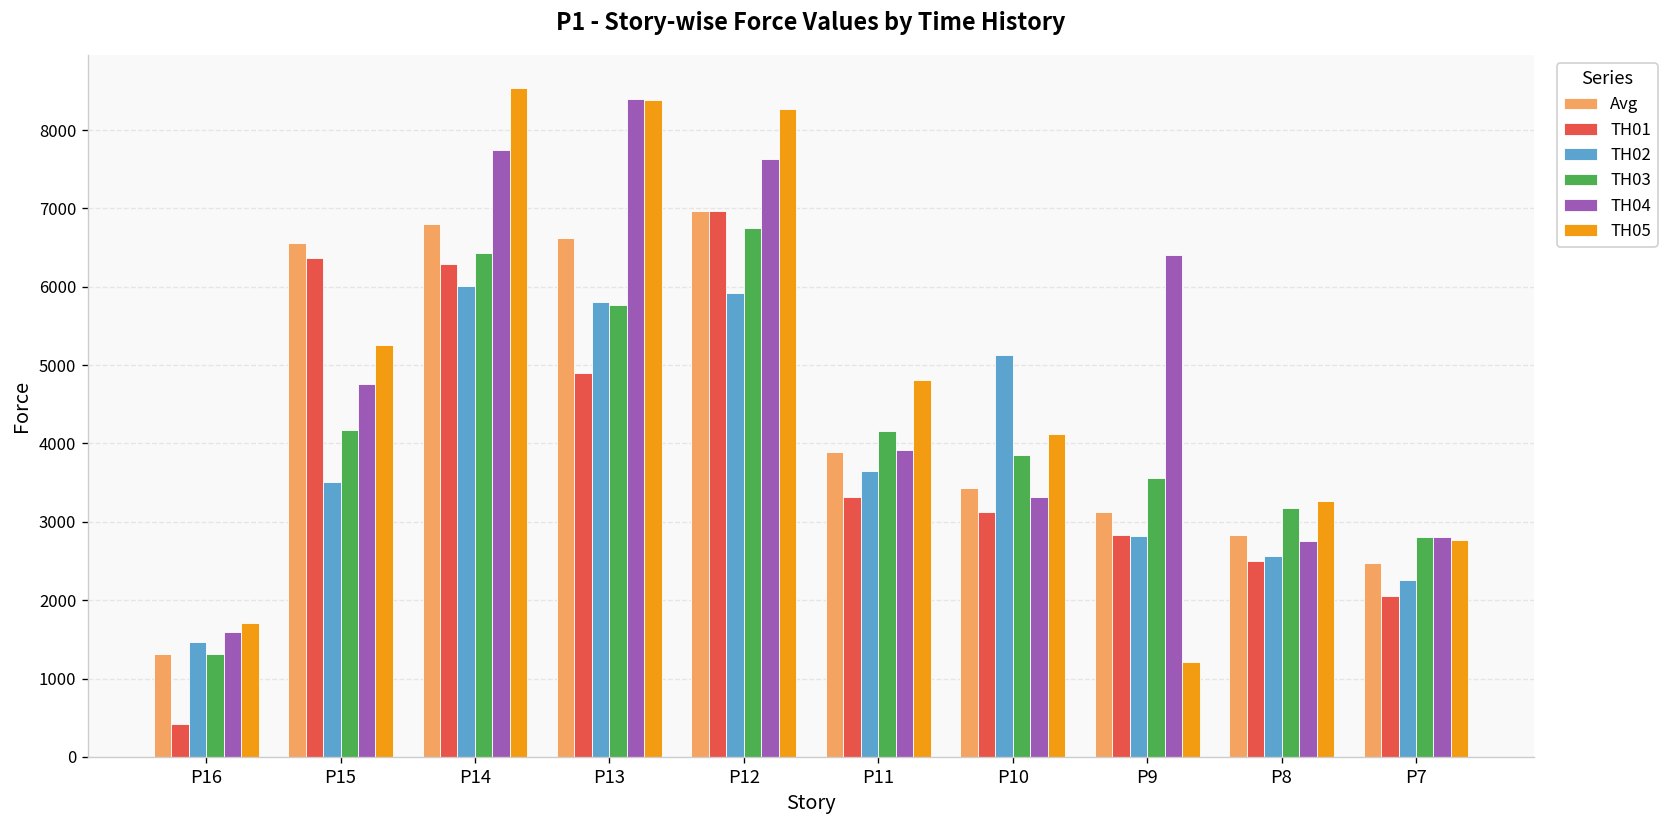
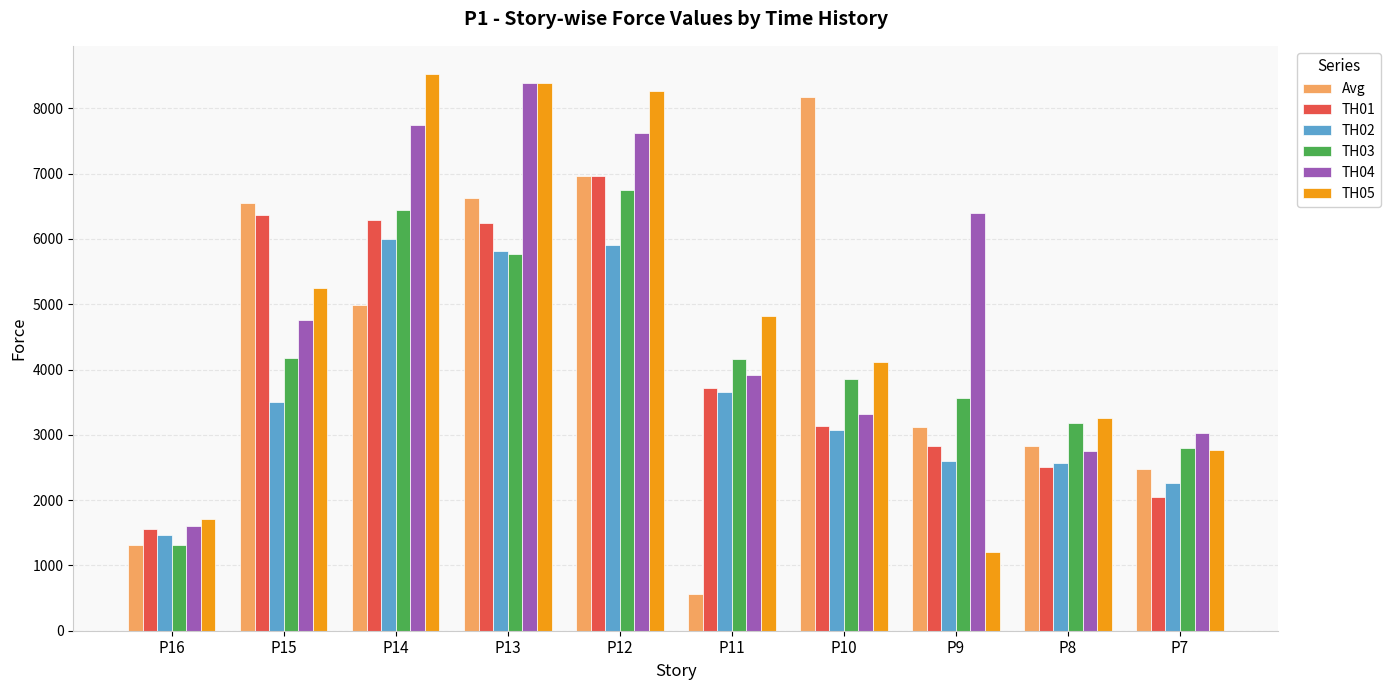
TH01, P16: 400 -> 1600
Avg, P14: 6800 -> 5000
TH01, P13: 4900 -> 6200
Avg, P11: 3900 -> 600
TH01, P11: 3300 -> 3700
Avg, P10: 3400 -> 8200
TH02, P10: 5100 -> 3100
TH02, P9: 2800 -> 2600
TH04, P7: 2800 -> 3000
